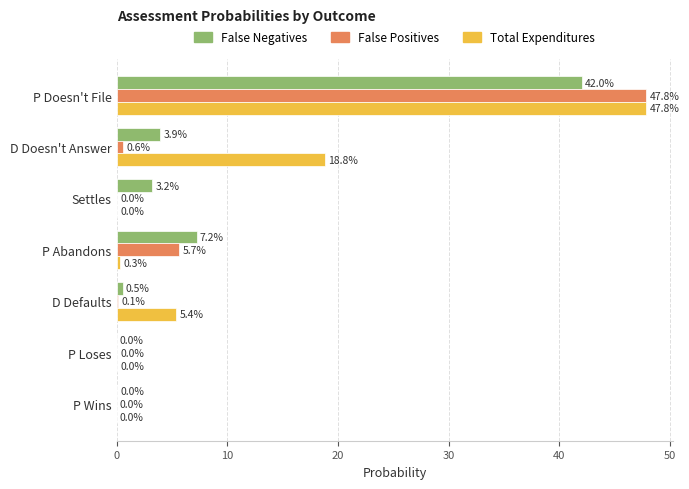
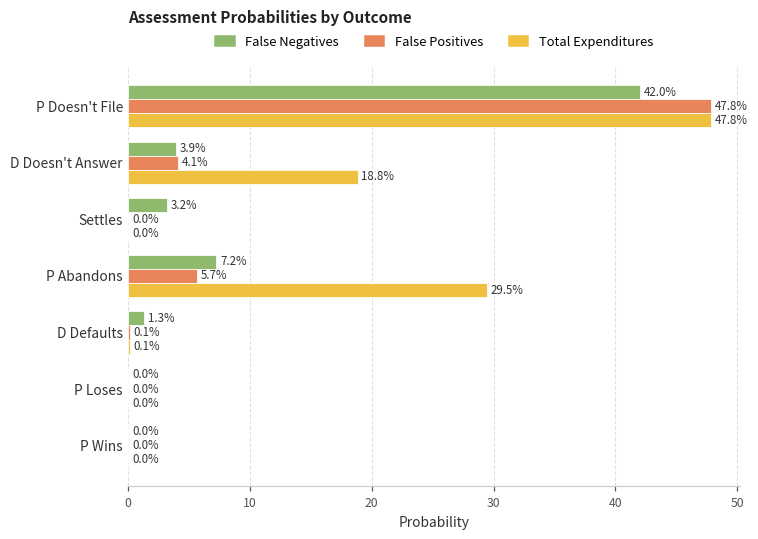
False Positives, D Doesn't Answer: 0.6% -> 4.1%
Total Expenditures, P Abandons: 0.3% -> 29.5%
False Negatives, D Defaults: 0.5% -> 1.3%
Total Expenditures, D Defaults: 5.4% -> 0.1%
